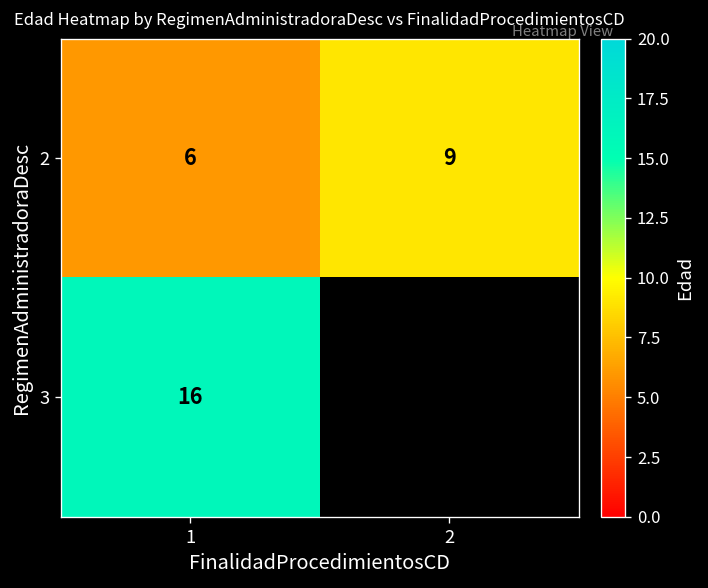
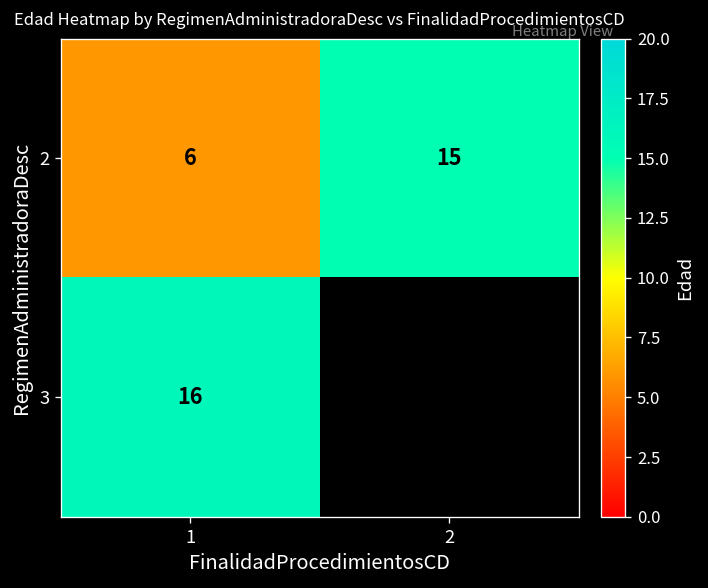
2, 2: 9 -> 15
